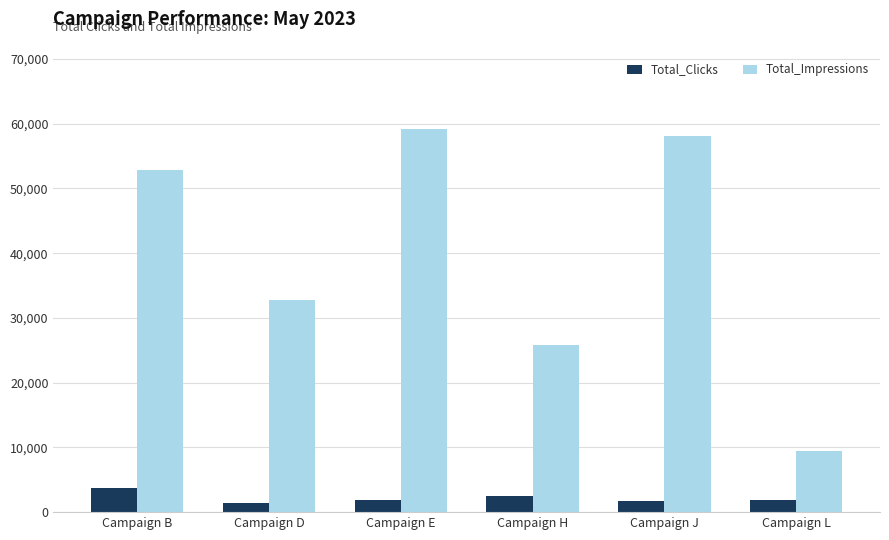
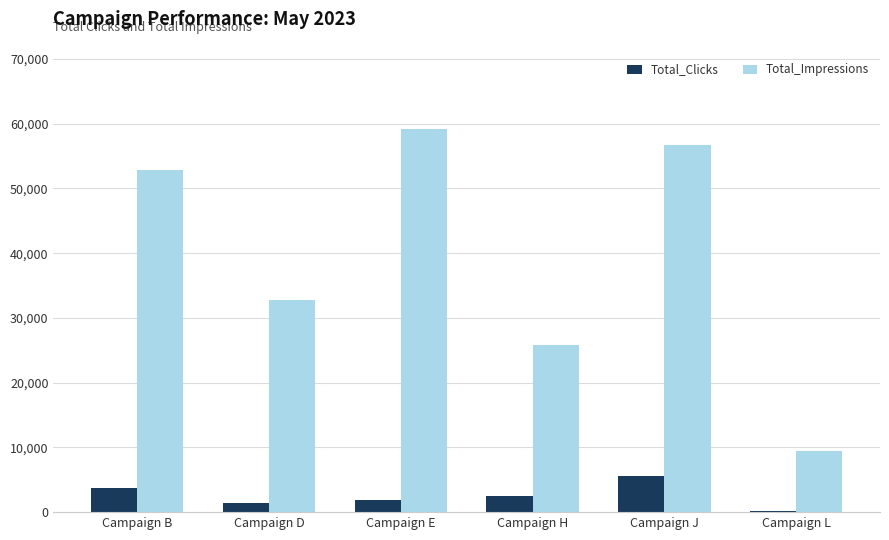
Total_Clicks, Campaign J: 2,000 -> 6,000
Total_Impressions, Campaign J: 58,000 -> 57,000
Total_Clicks, Campaign L: 2,000 -> 0
